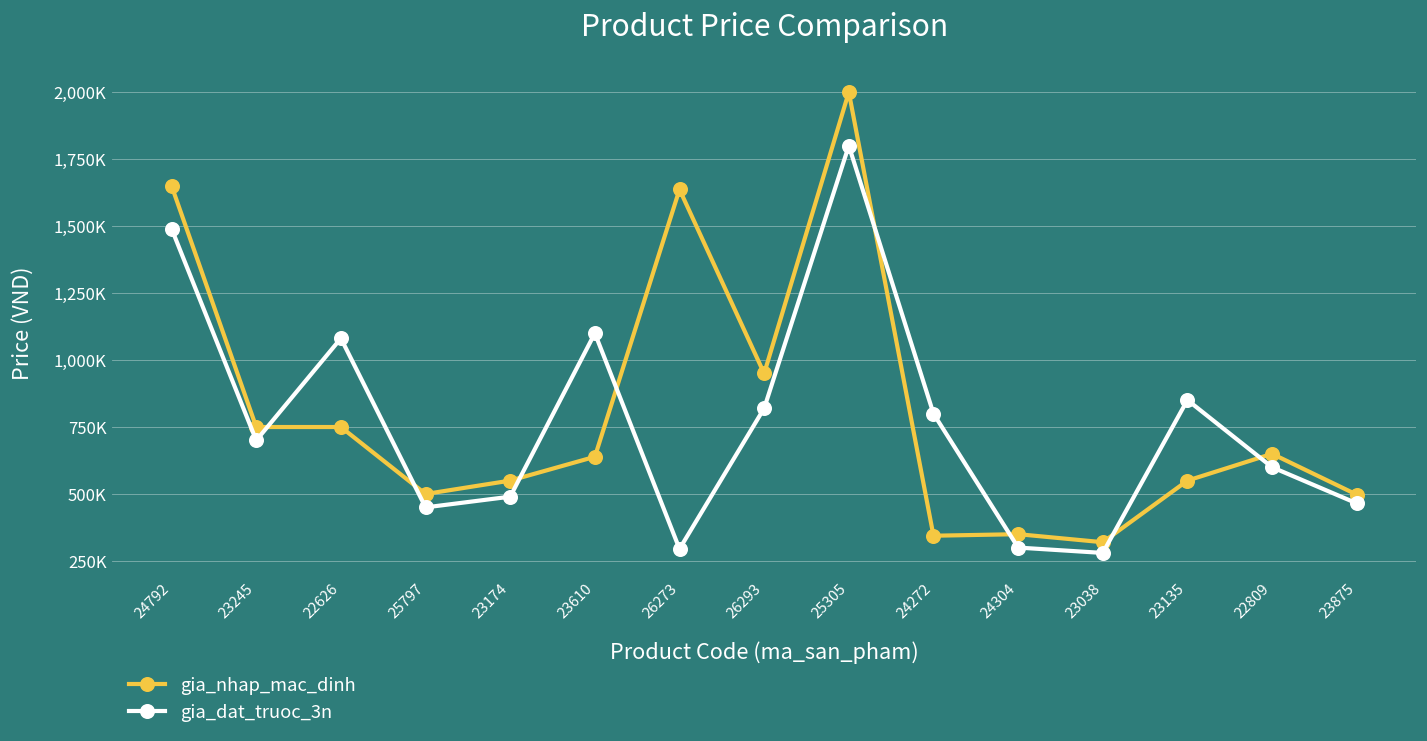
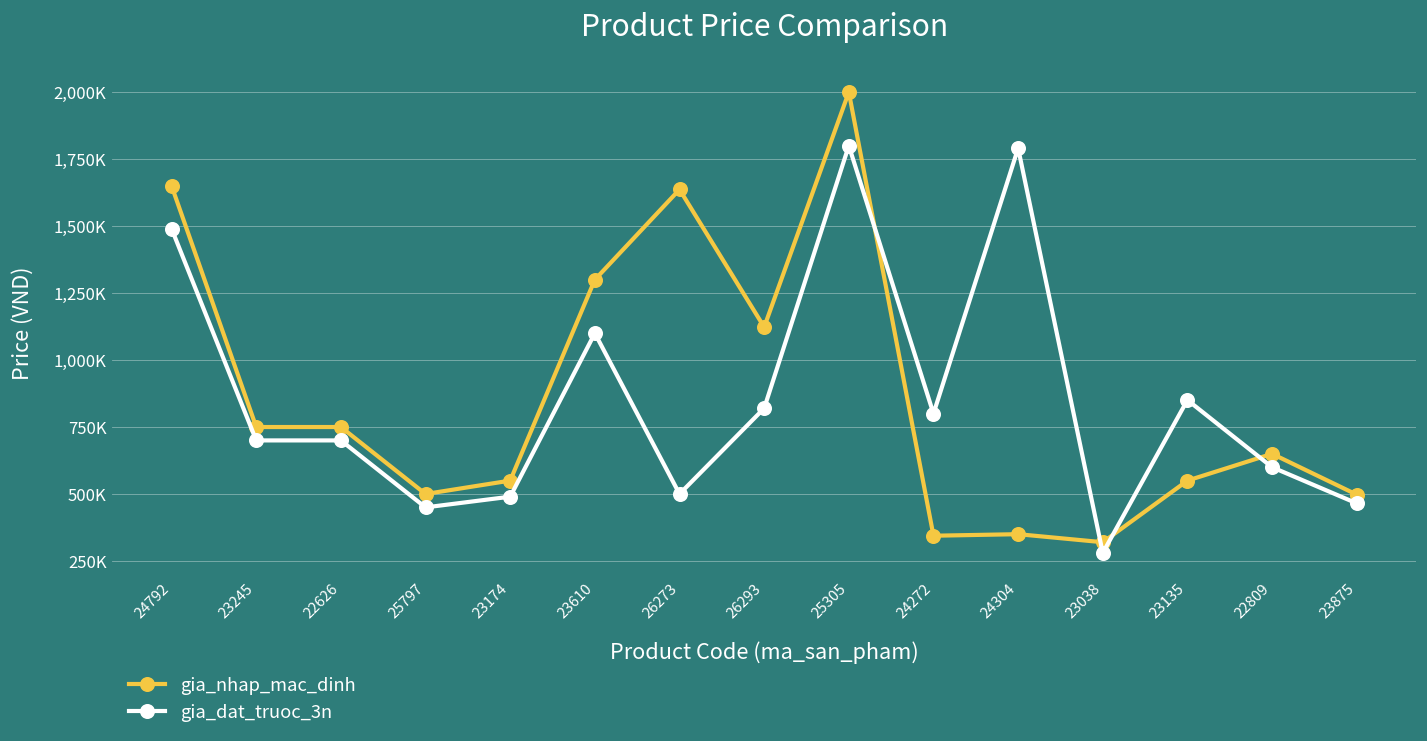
gia_dat_truoc_3n, 22626: 1,080,000 -> 700,000
gia_nhap_mac_dinh, 23610: 640,000 -> 1,300,000
gia_dat_truoc_3n, 26273: 290,000 -> 500,000
gia_nhap_mac_dinh, 26293: 950,000 -> 1,120,000
gia_dat_truoc_3n, 24304: 300,000 -> 1,790,000
